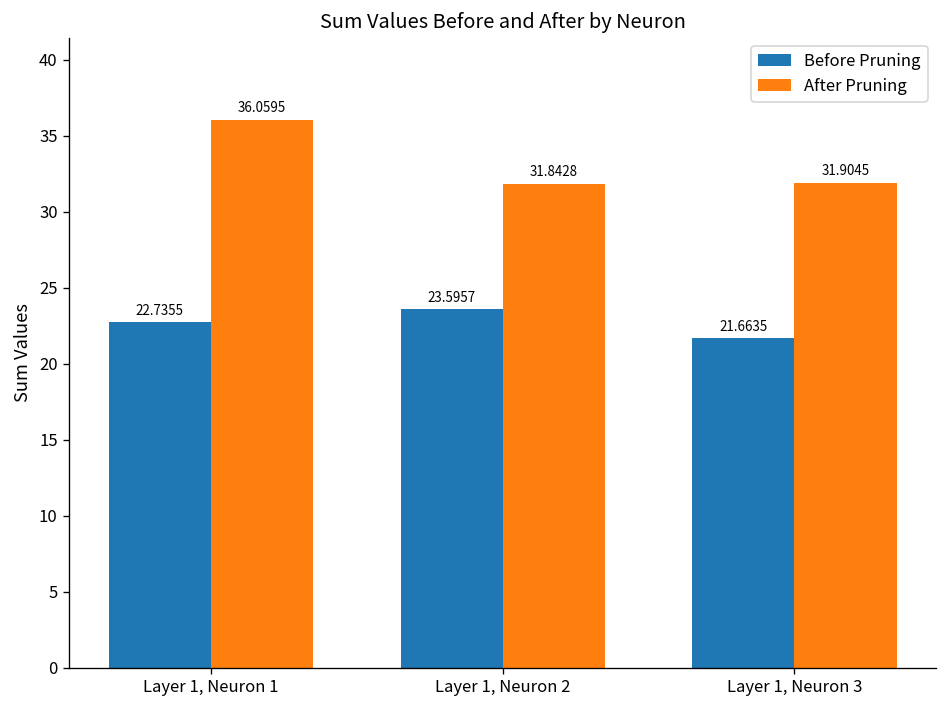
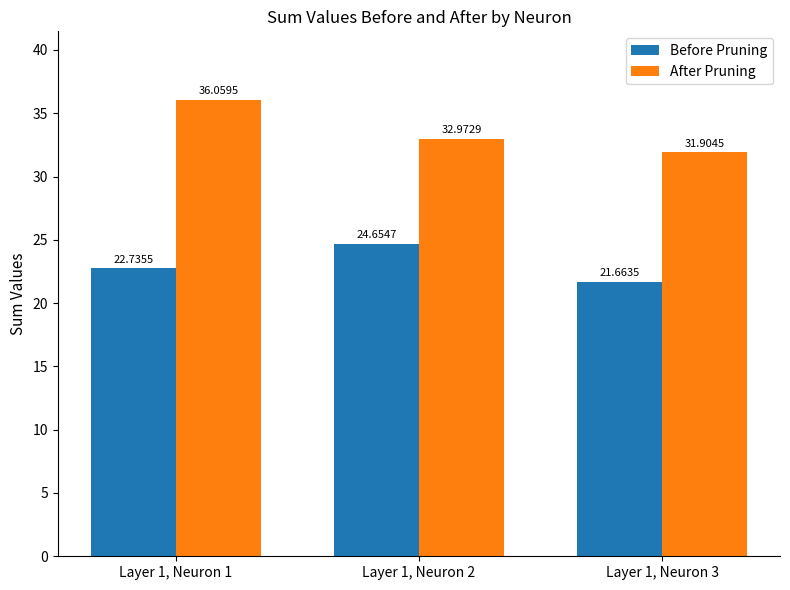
Before Pruning, Layer 1, Neuron 2: 23.5957 -> 24.6547
After Pruning, Layer 1, Neuron 2: 31.8428 -> 32.9729
